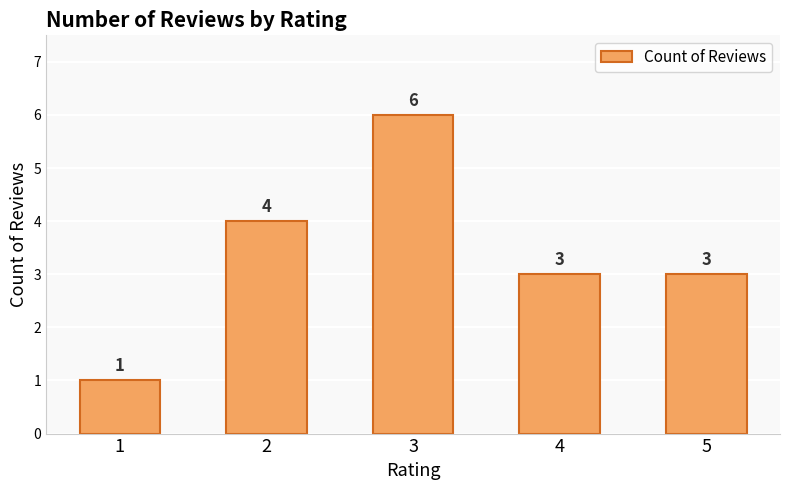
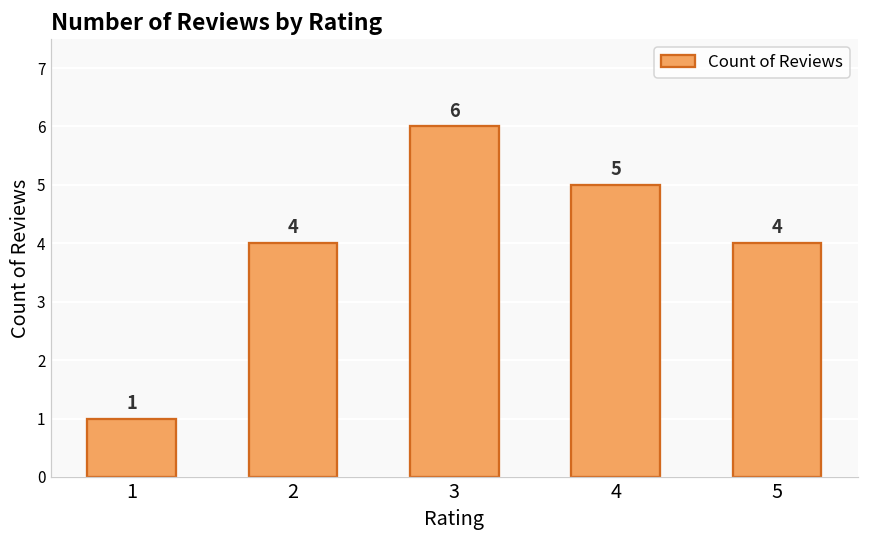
4: 3 -> 5
5: 3 -> 4
